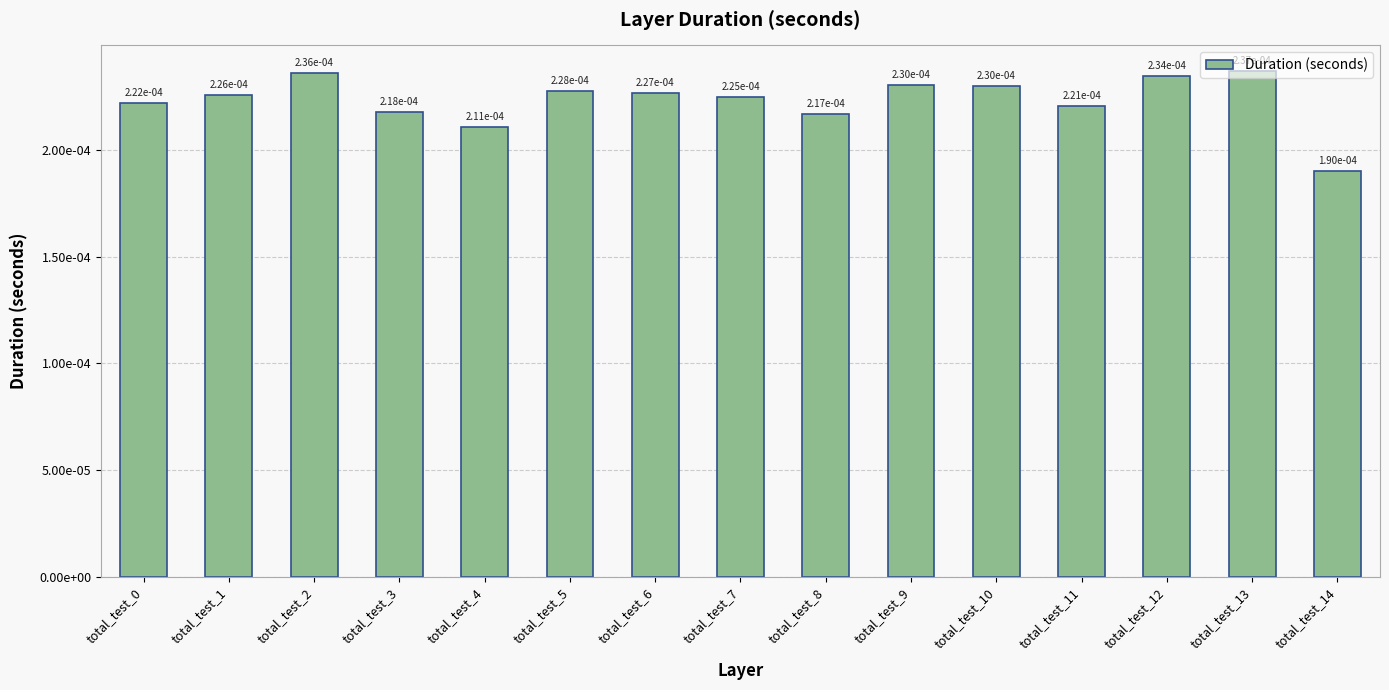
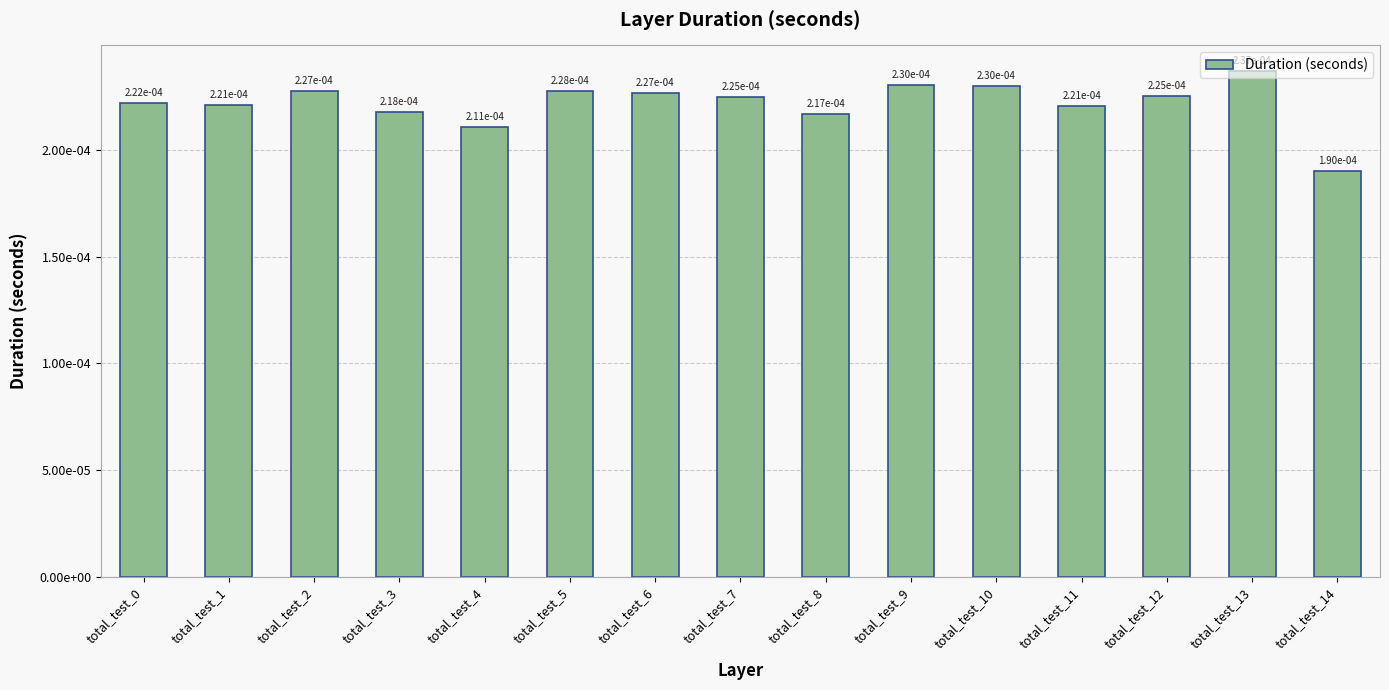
total_test_1: 2.26e-04 -> 2.21e-04
total_test_2: 2.36e-04 -> 2.27e-04
total_test_12: 2.34e-04 -> 2.25e-04
